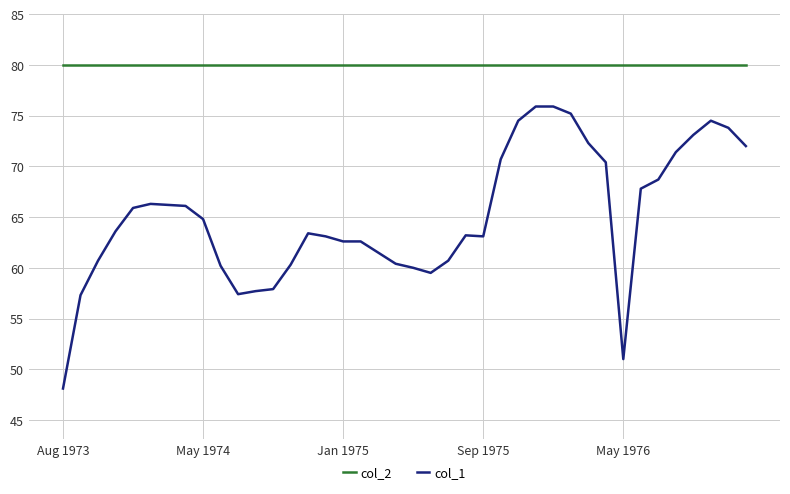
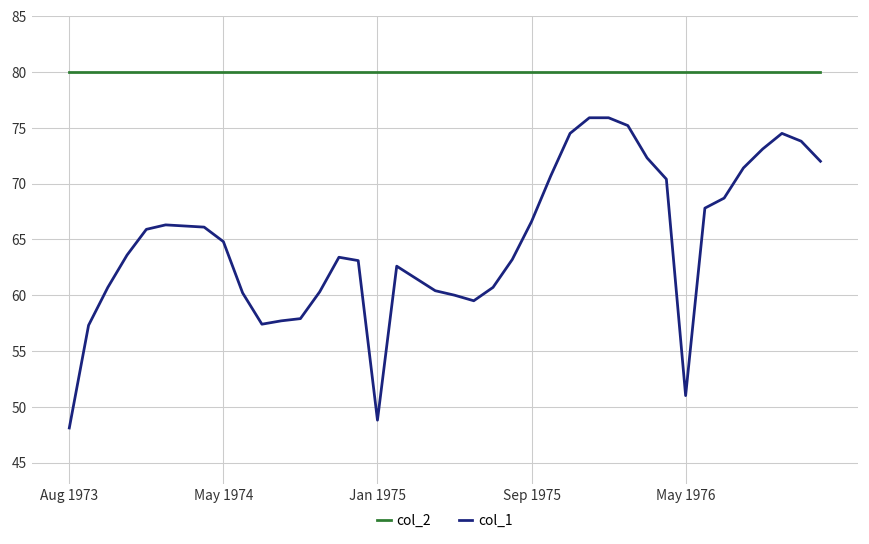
col_1, Jan 1975: 62.6 -> 48.8
col_1, Sep 1975: 63.1 -> 66.6
